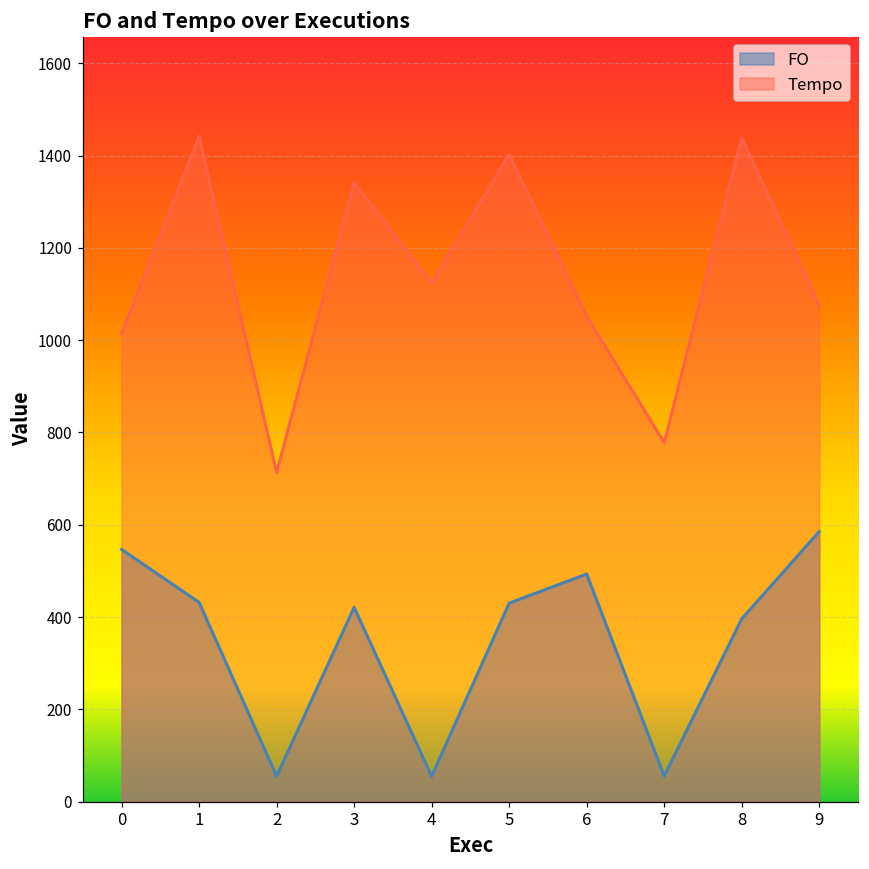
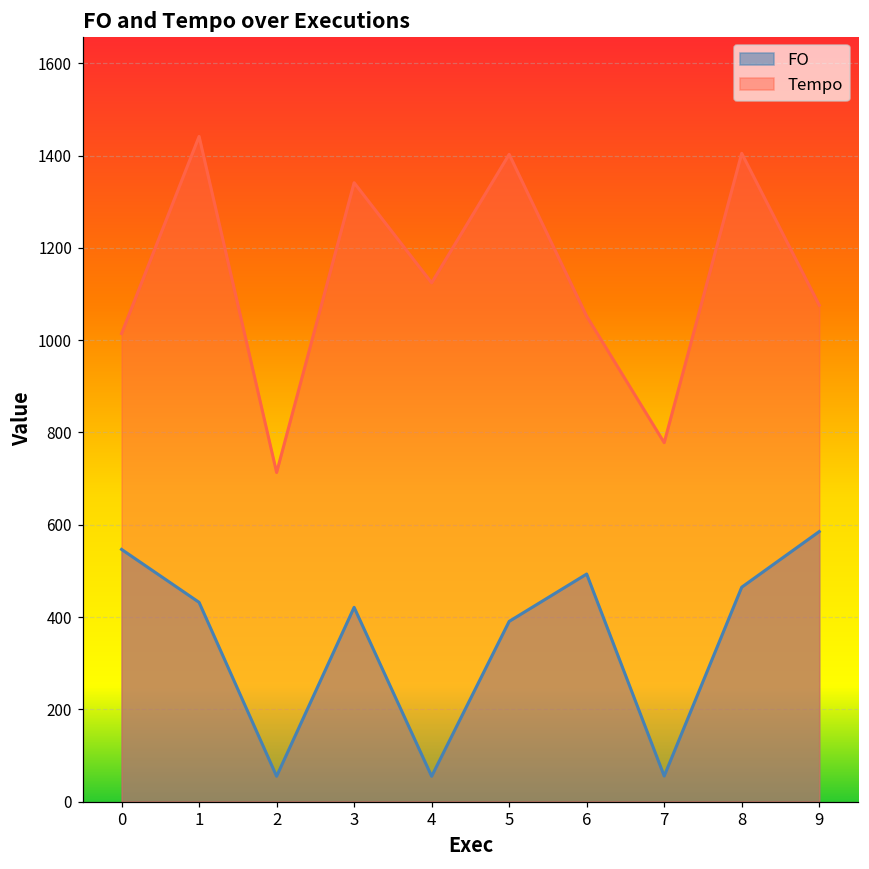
FO, 5: 430 -> 390
FO, 8: 400 -> 460
Tempo, 8: 1440 -> 1400
